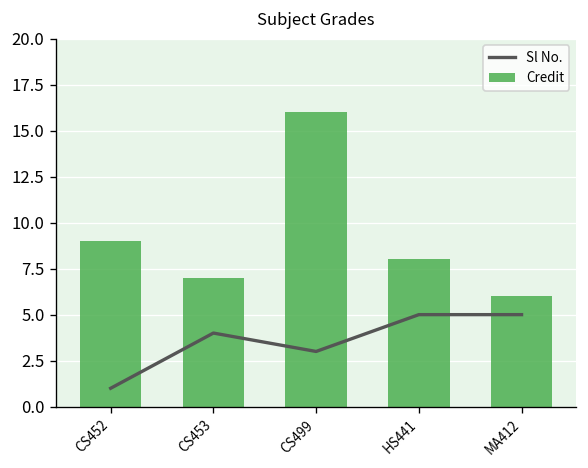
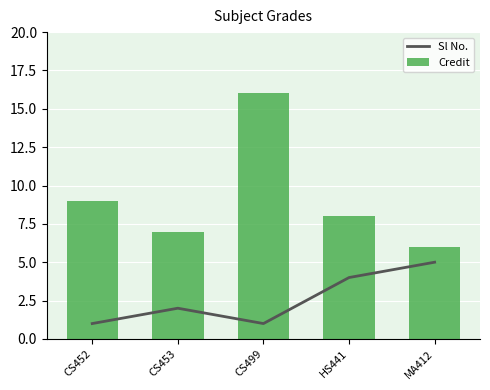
Sl No., CS453: 4 -> 2
Sl No., CS499: 3 -> 1
Sl No., HS441: 5 -> 4
